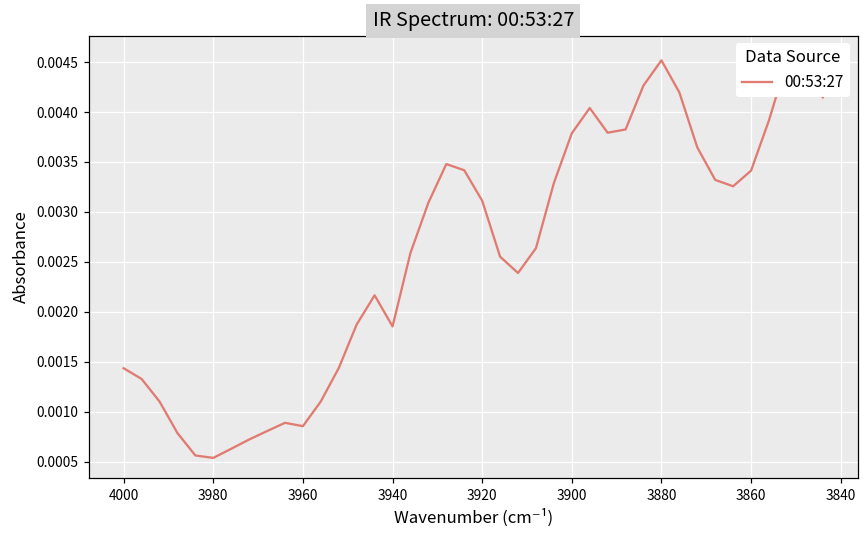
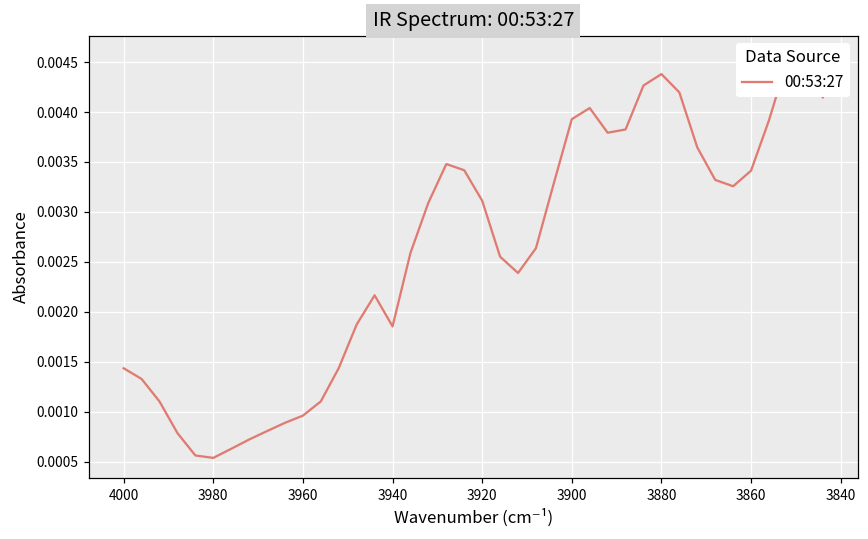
3960: 0.0009 -> 0.0010
3900: 0.0038 -> 0.0039
3880: 0.0045 -> 0.0044
